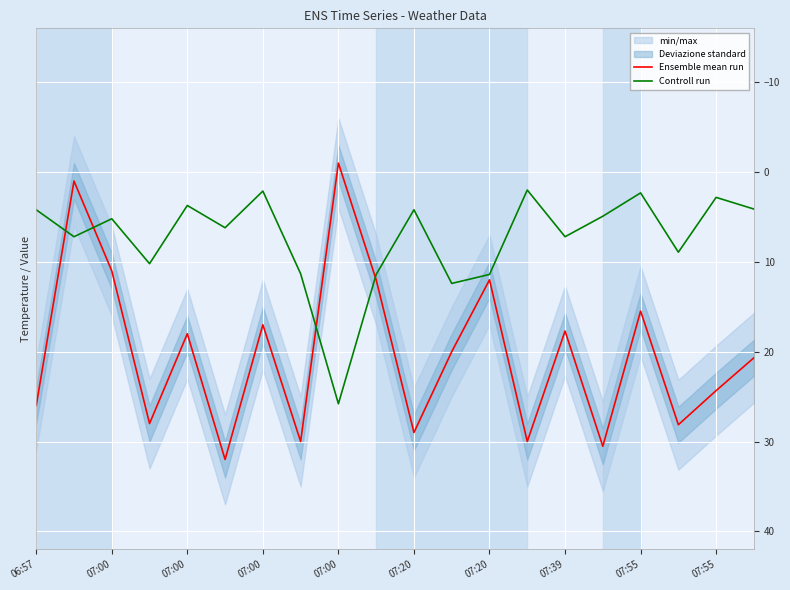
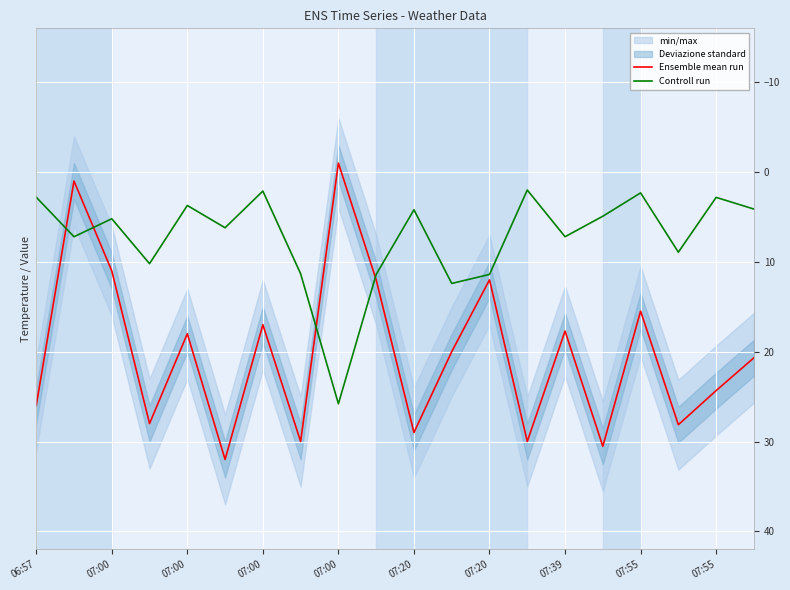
Controll run, 06:57: 4 -> 3
